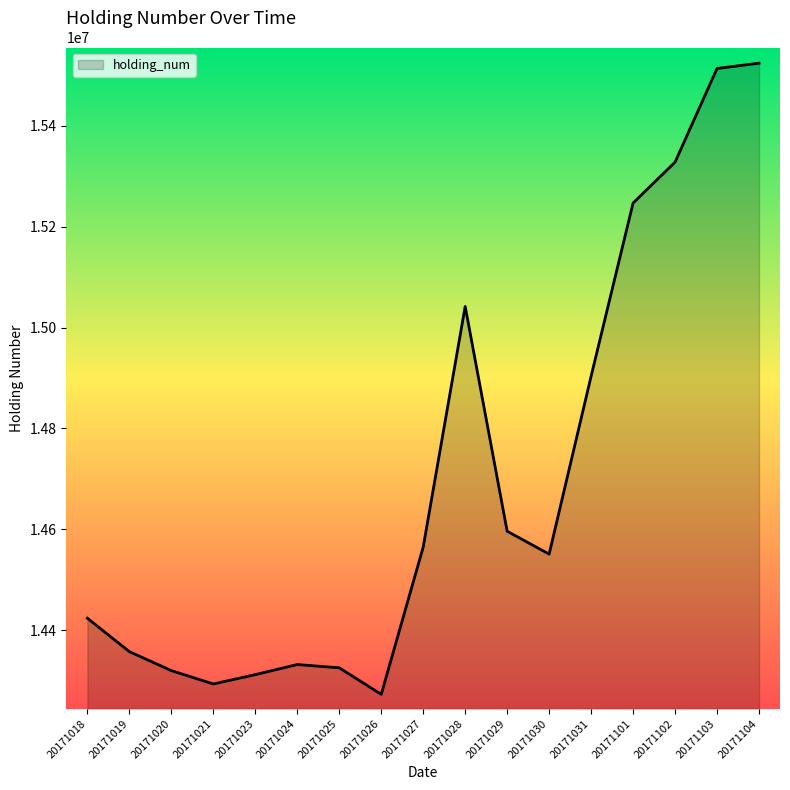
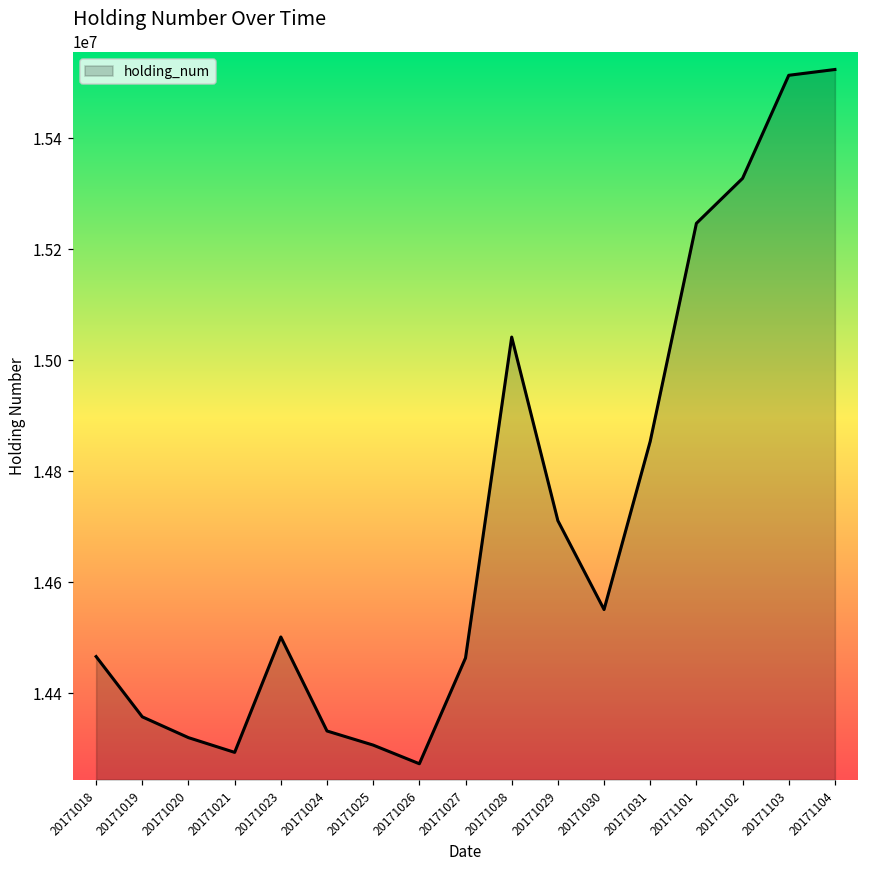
20171018: 14420000 -> 14470000
20171023: 14310000 -> 14500000
20171025: 14330000 -> 14310000
20171027: 14570000 -> 14460000
20171029: 14600000 -> 14710000
20171031: 14900000 -> 14850000
